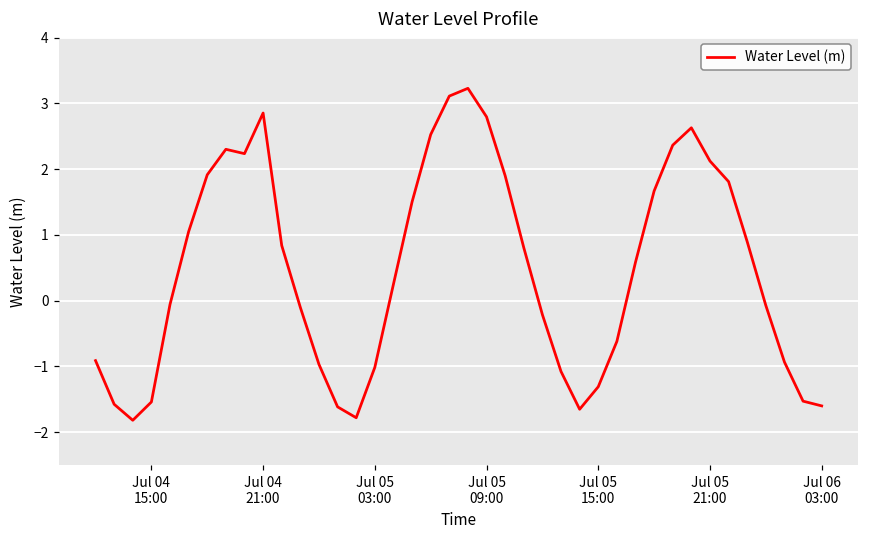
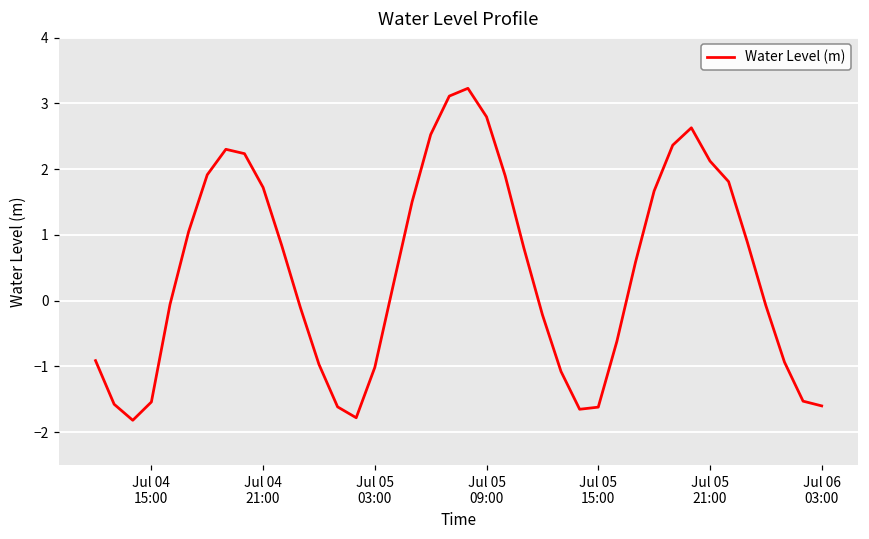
Jul 04 21:00: 2.9 -> 1.7
Jul 05 15:00: -1.3 -> -1.6
